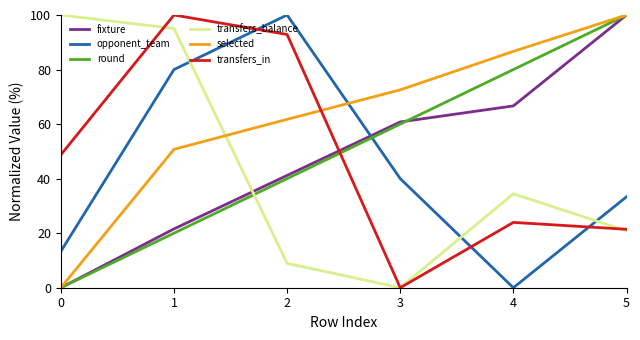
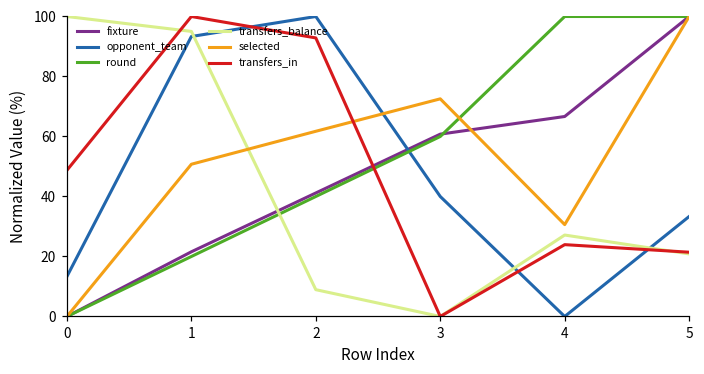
opponent_team, 1: 80 -> 93
round, 4: 80 -> 100
transfers_balance, 4: 34 -> 27
selected, 4: 87 -> 31
